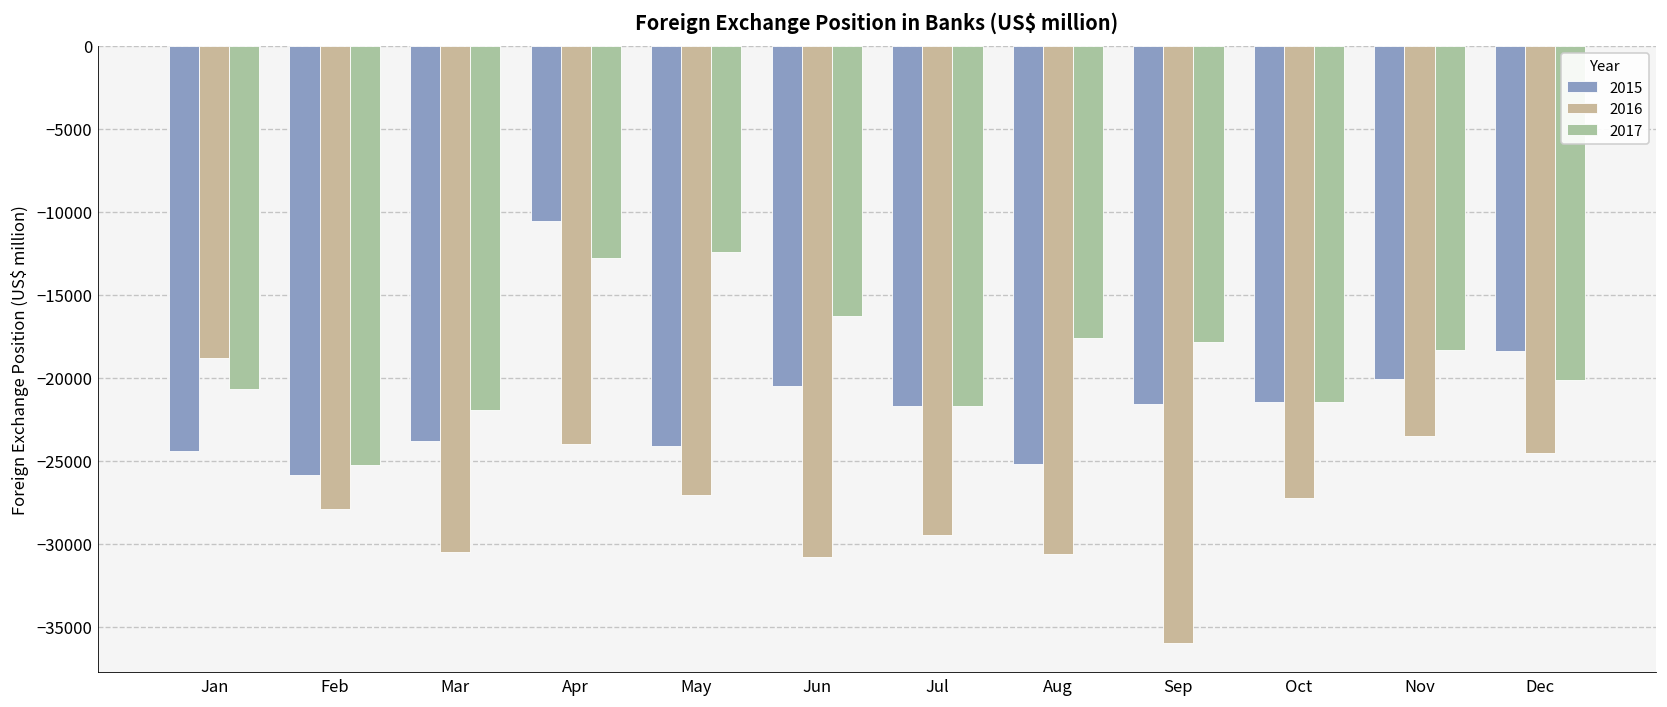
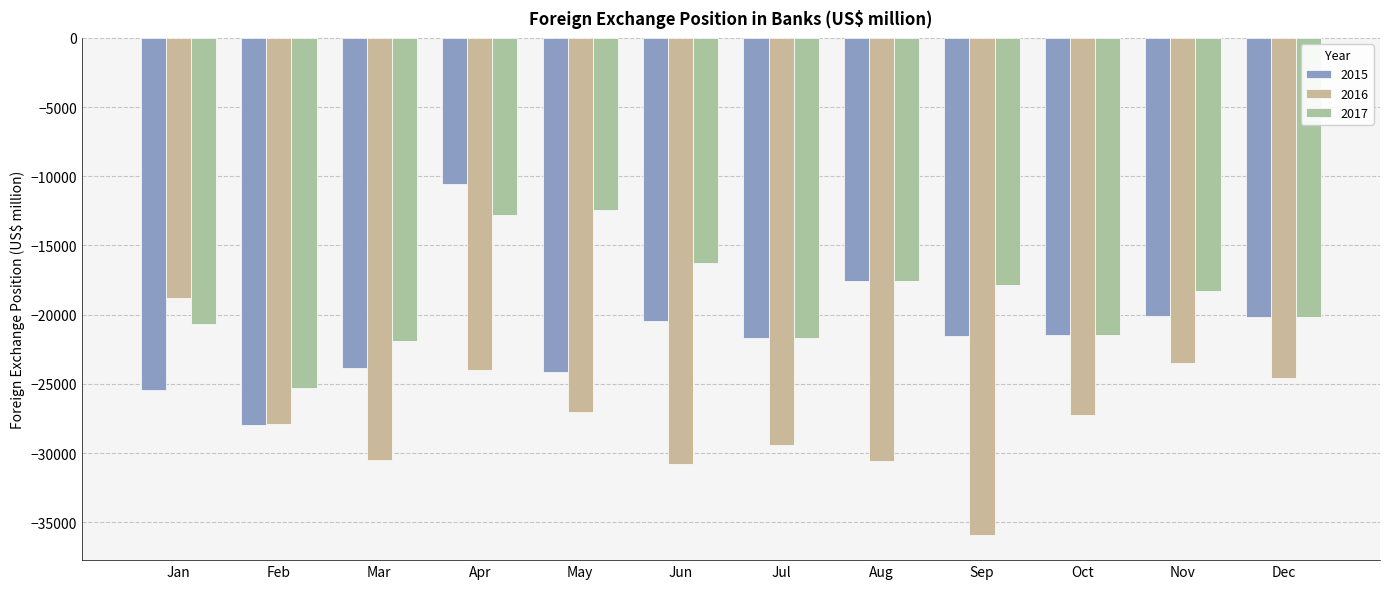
2015, Jan: -24400 -> -25500
2015, Feb: -25900 -> -28000
2015, Aug: -25200 -> -17600
2015, Dec: -18400 -> -20100
